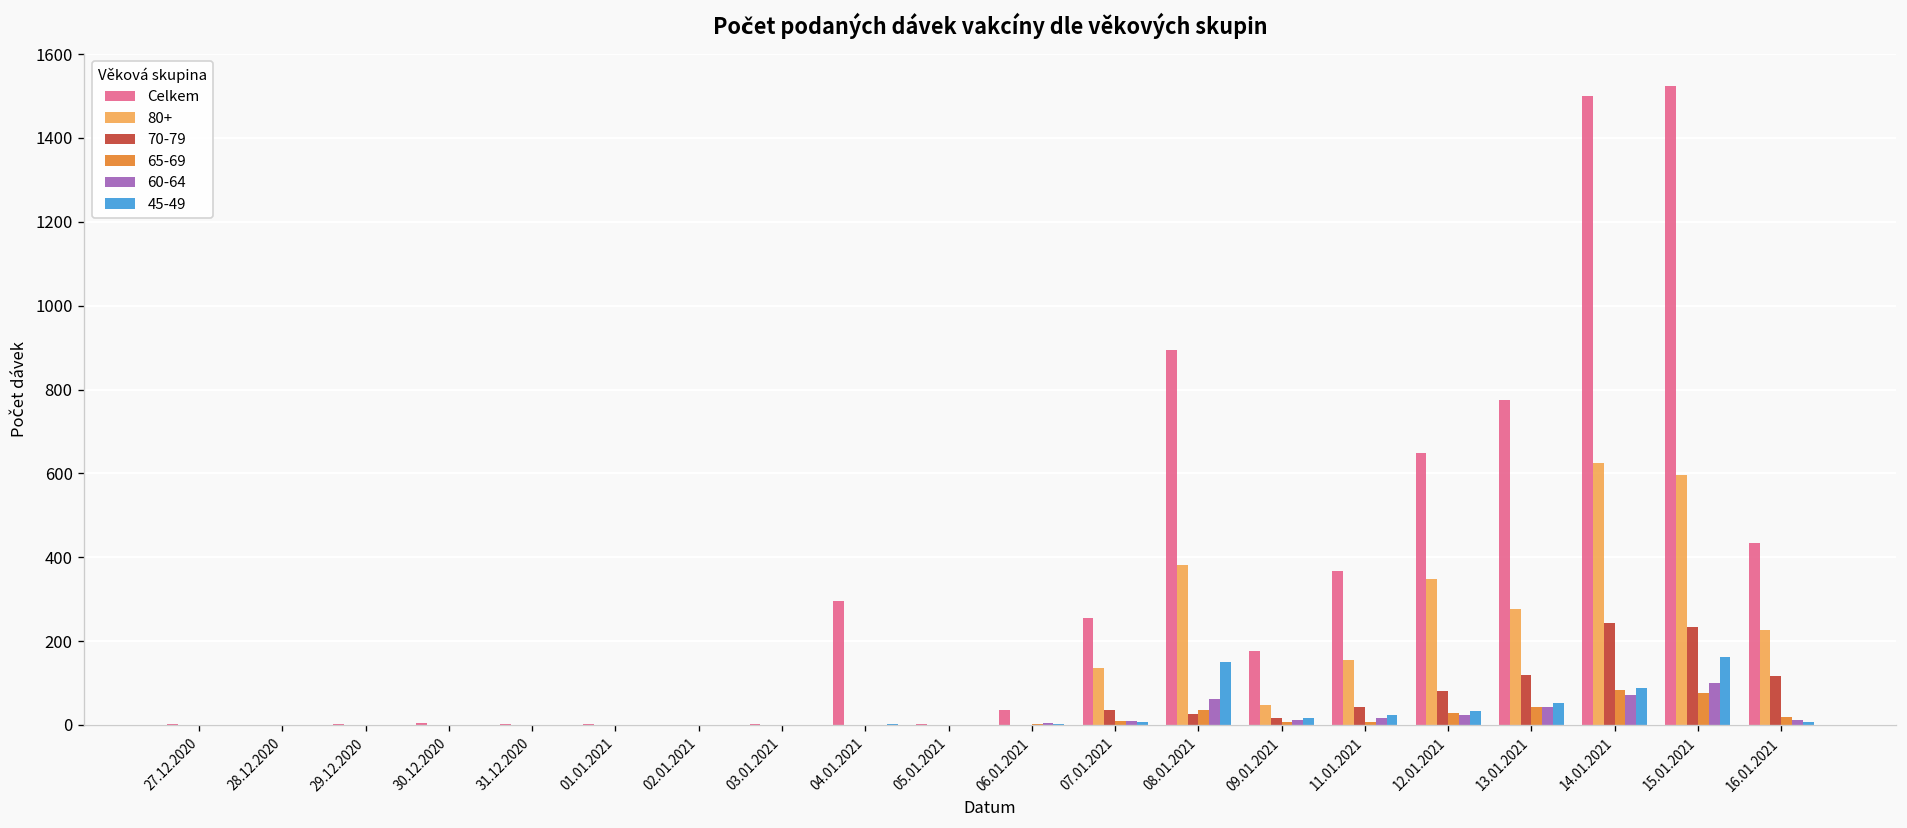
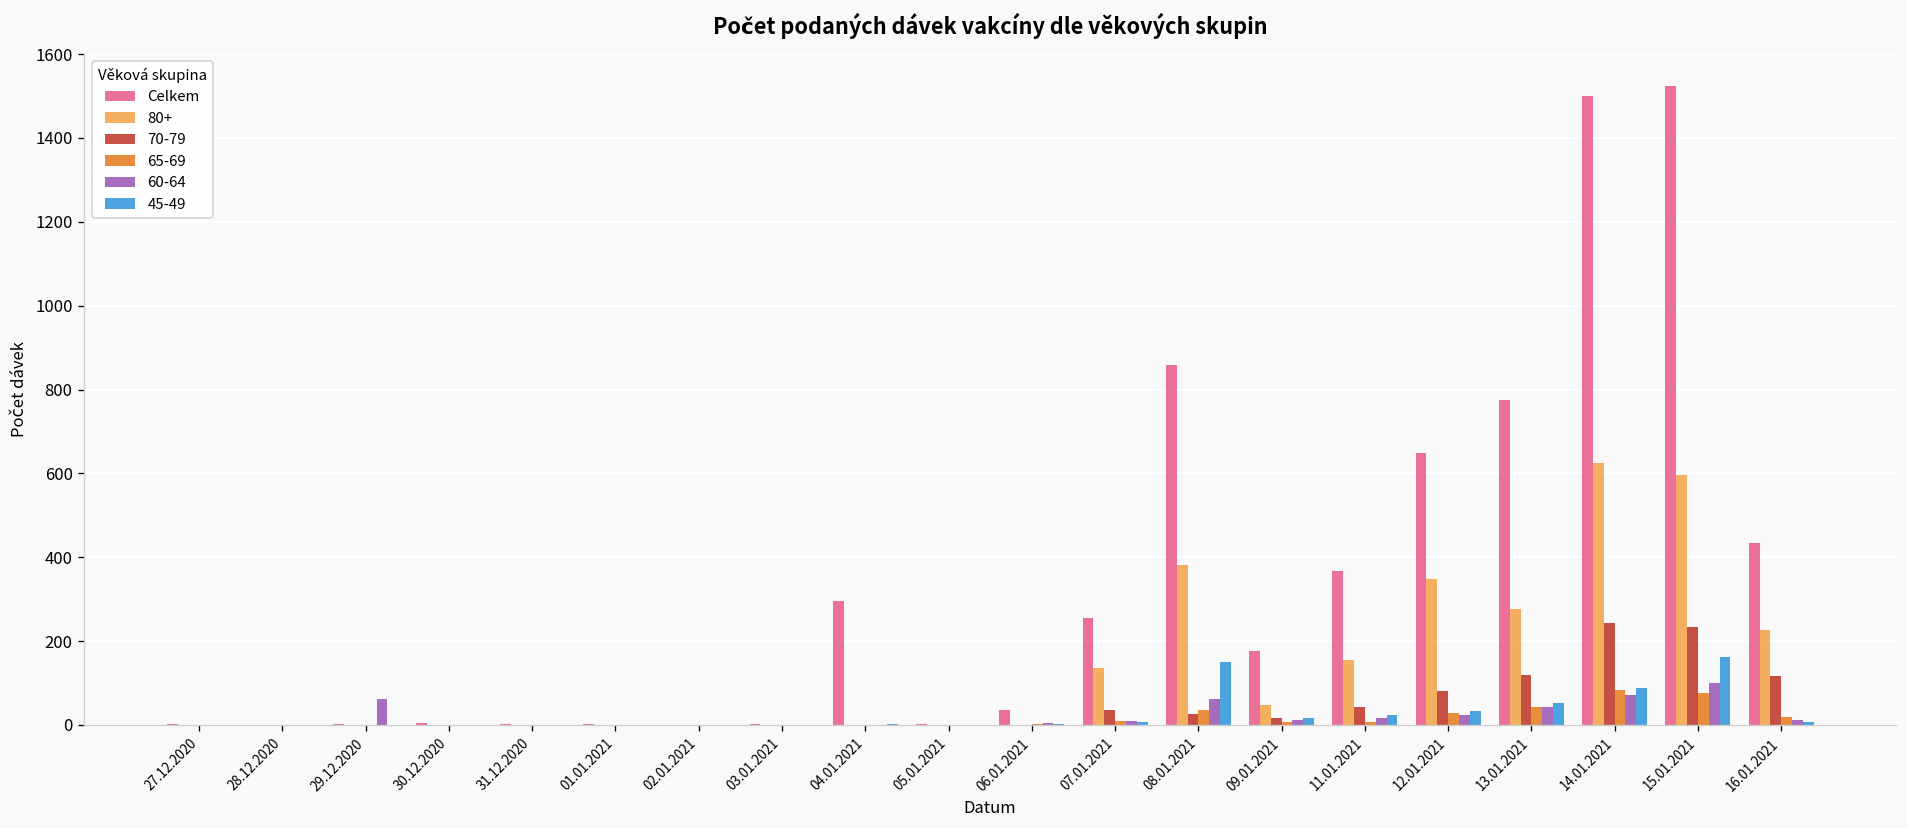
60-64, 29.12.2020: 0 -> 60
Celkem, 08.01.2021: 890 -> 860
